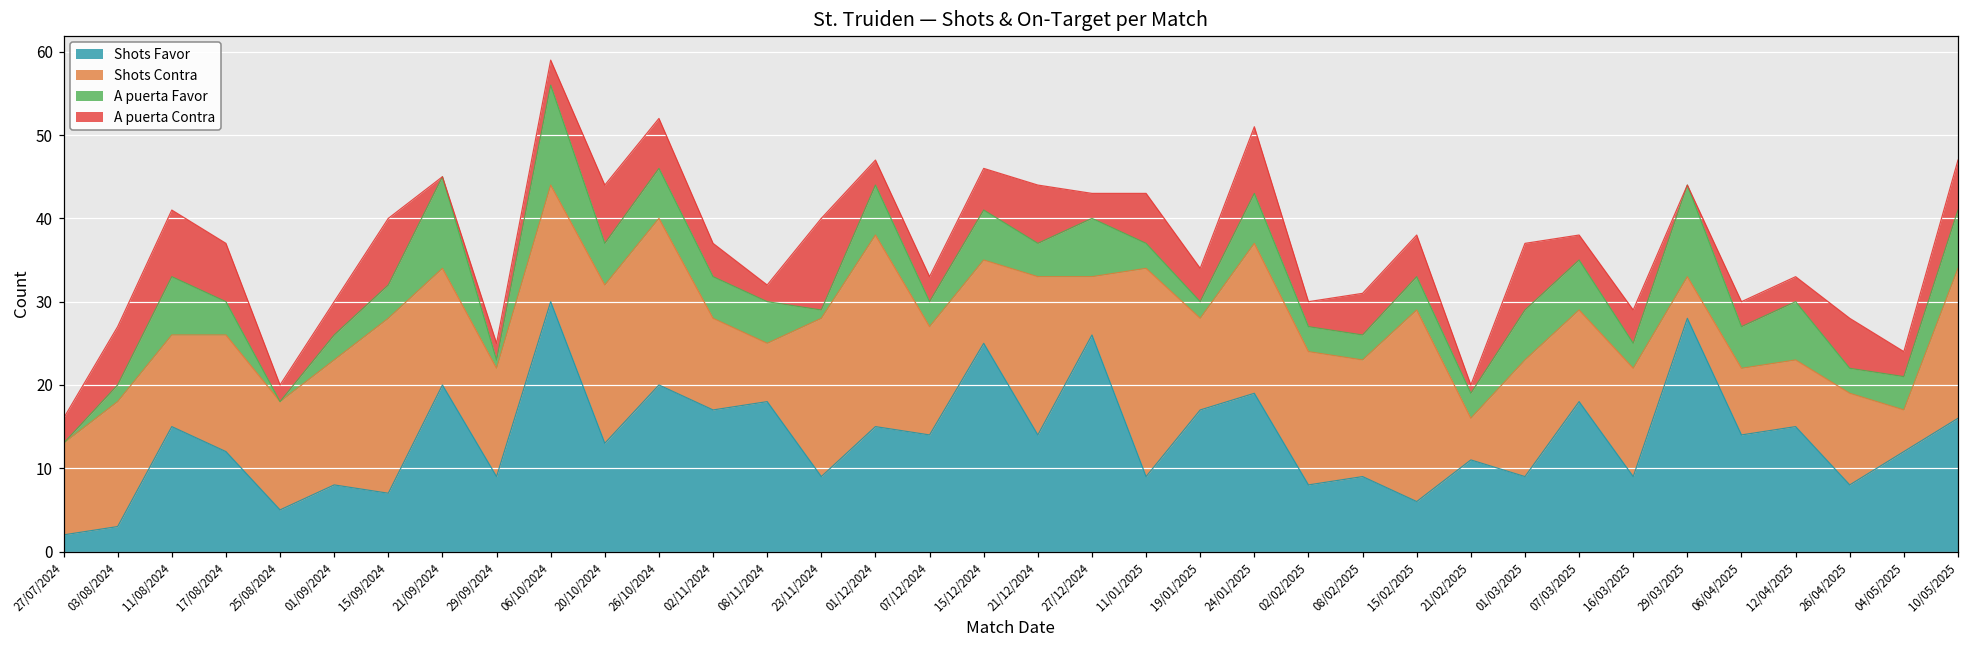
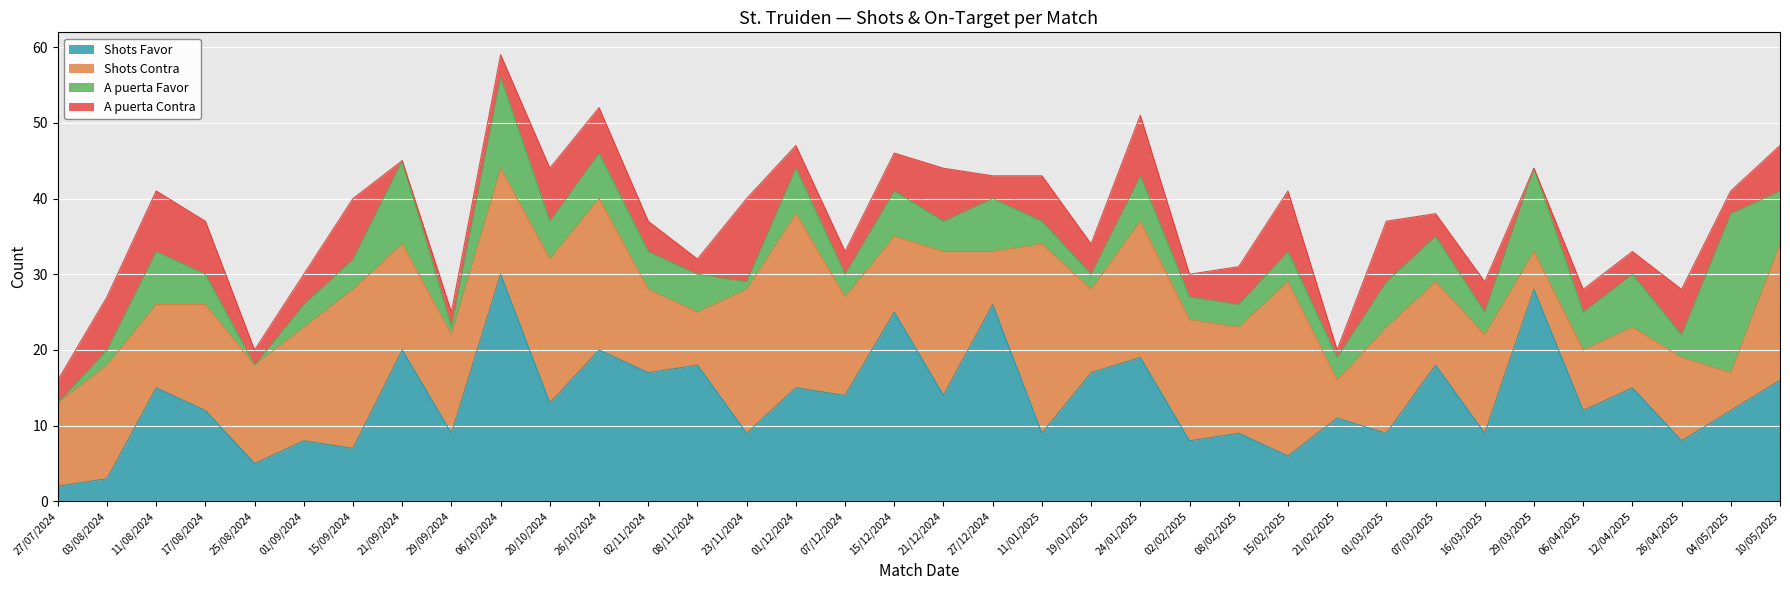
A puerta Contra, 15/02/2025: 5 -> 8
Shots Favor, 06/04/2025: 14 -> 12
A puerta Favor, 04/05/2025: 4 -> 21
